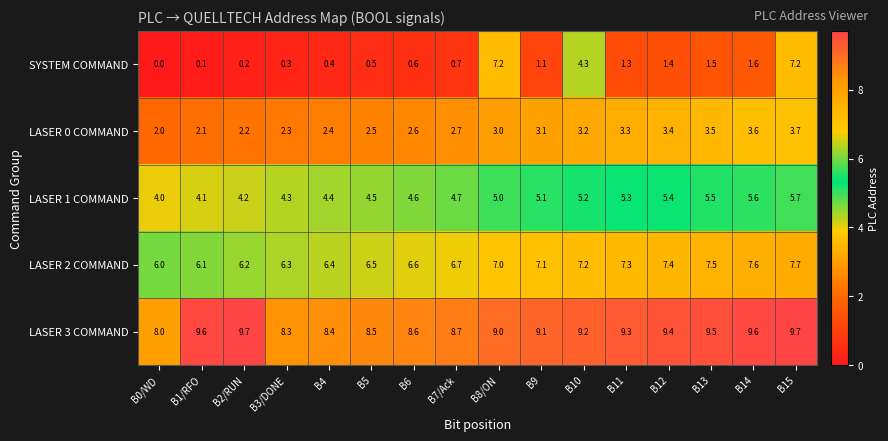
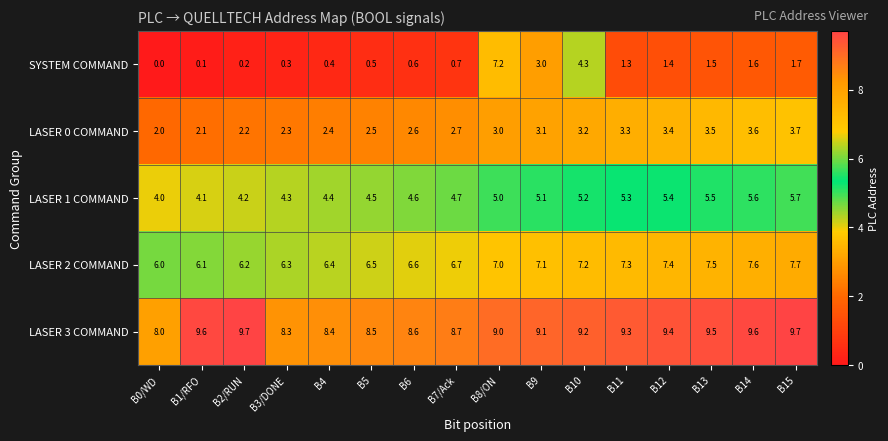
SYSTEM COMMAND, B9: 1.1 -> 3.0
SYSTEM COMMAND, B15: 7.2 -> 1.7
